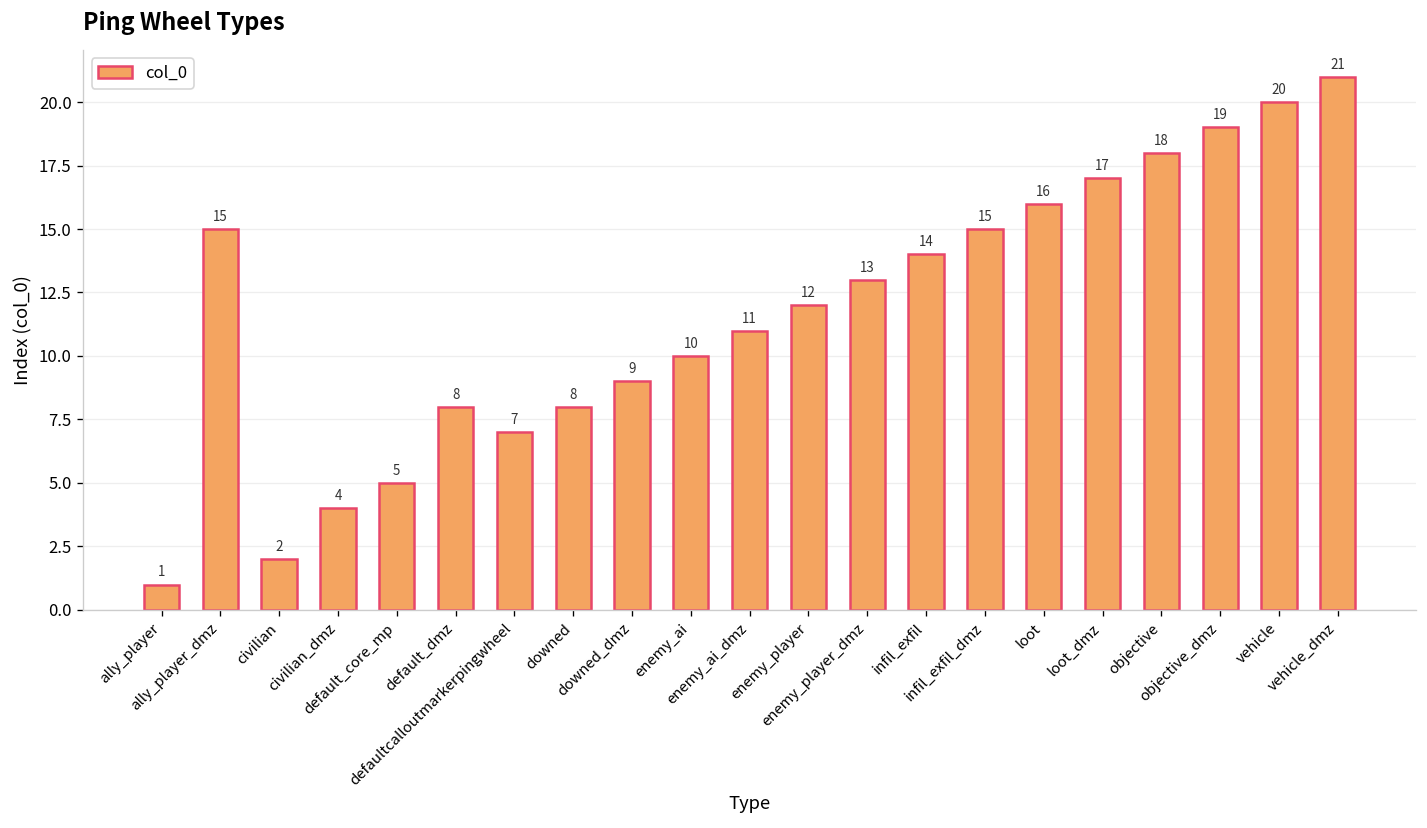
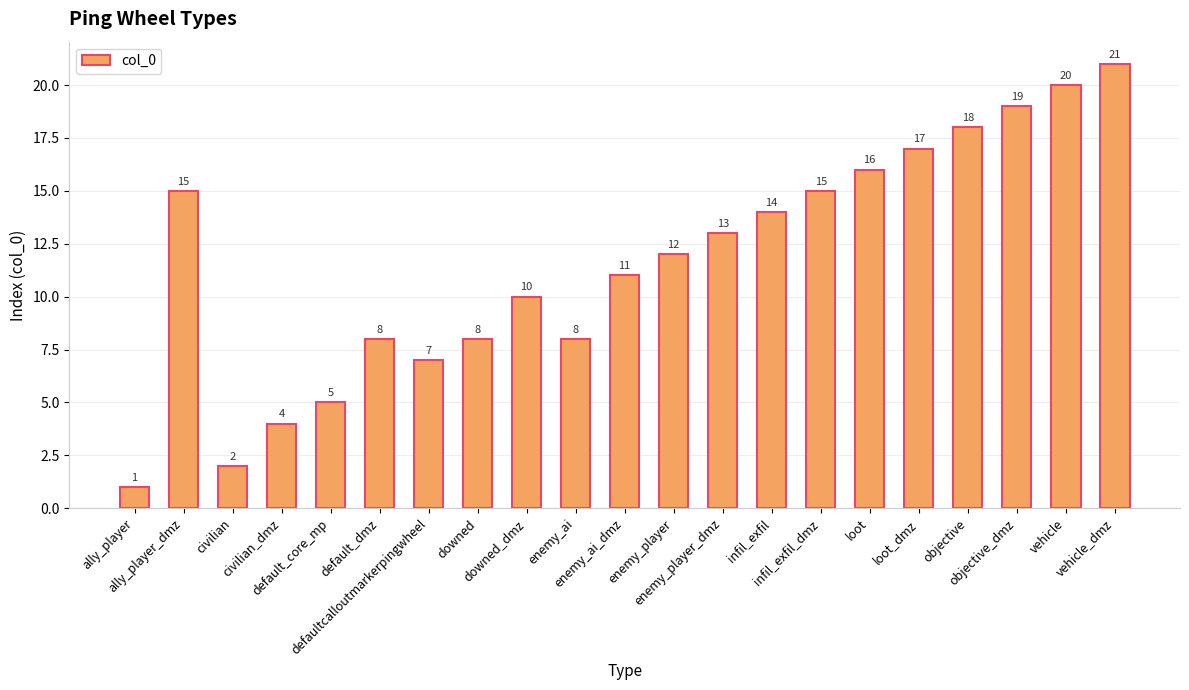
downed_dmz: 9 -> 10
enemy_ai: 10 -> 8
